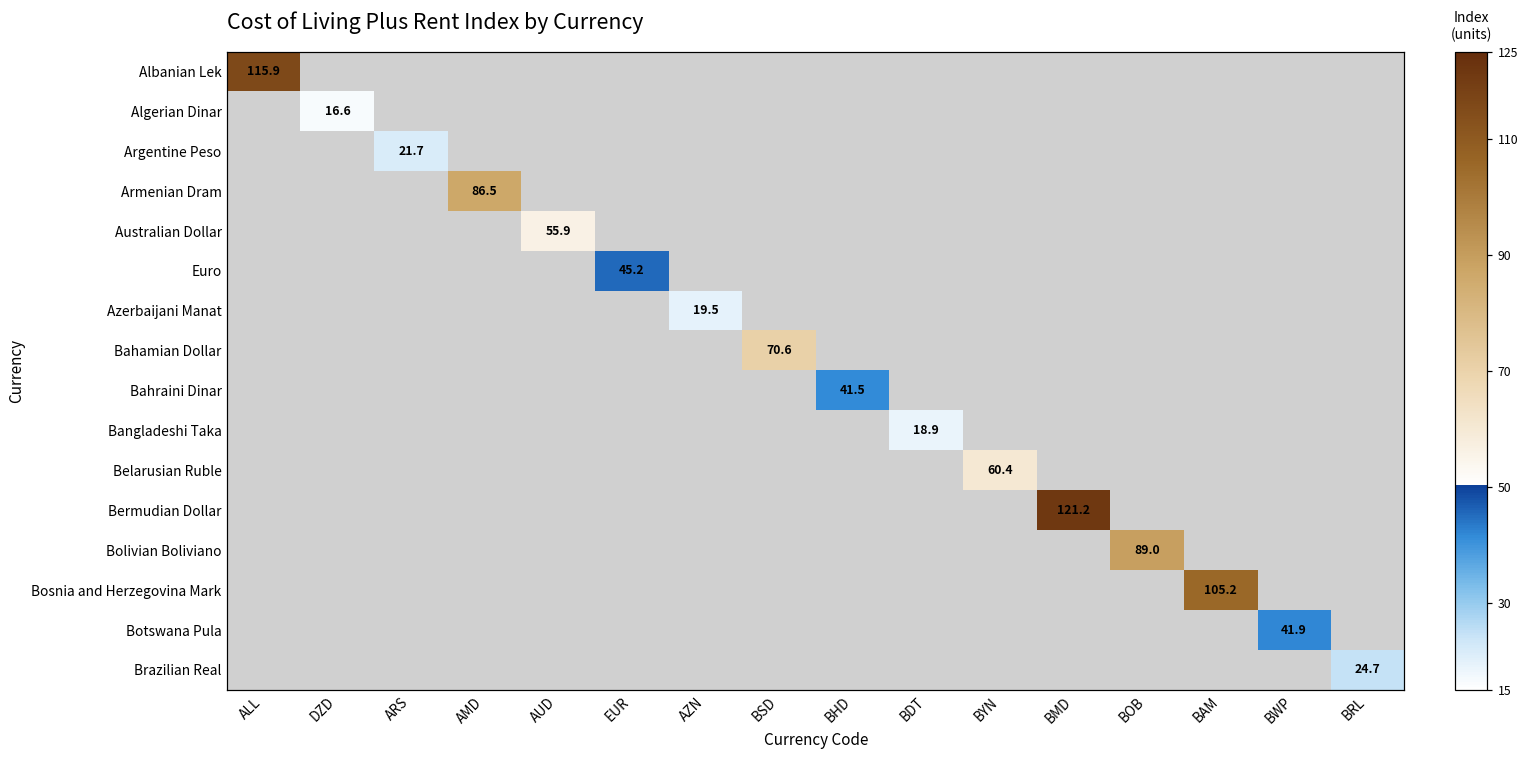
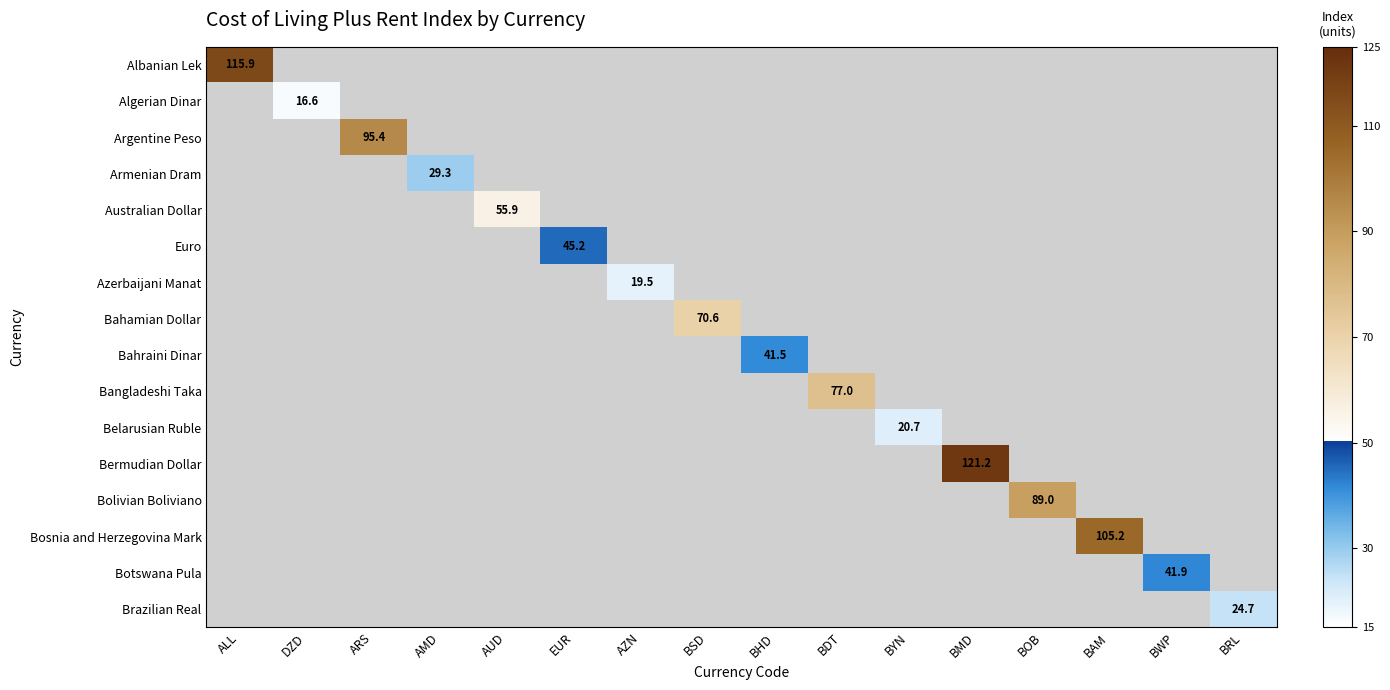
Argentine Peso, ARS: 21.7 -> 95.4
Armenian Dram, AMD: 86.5 -> 29.3
Bangladeshi Taka, BDT: 18.9 -> 77.0
Belarusian Ruble, BYN: 60.4 -> 20.7
